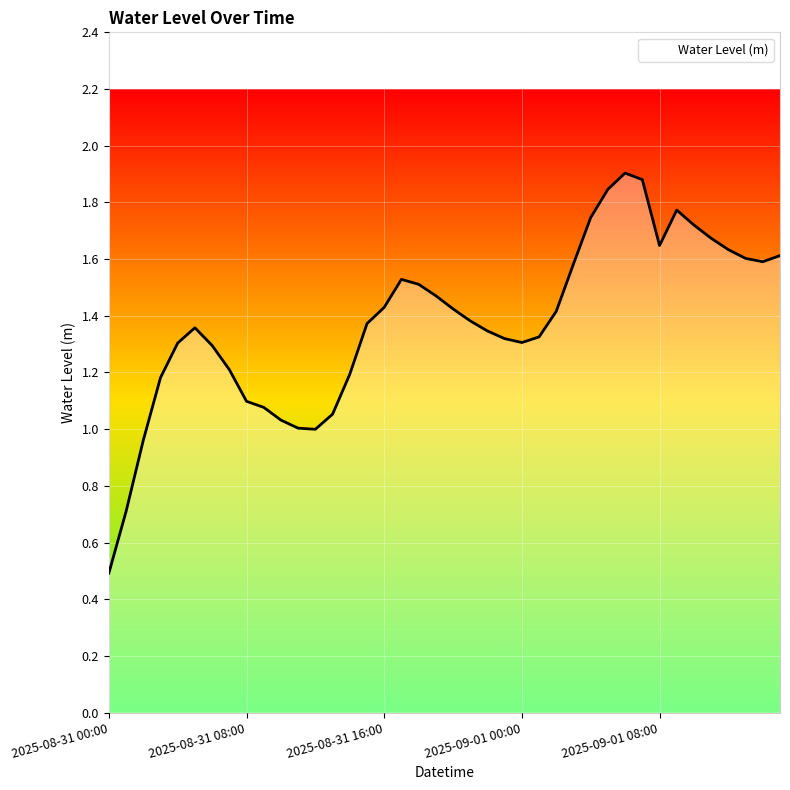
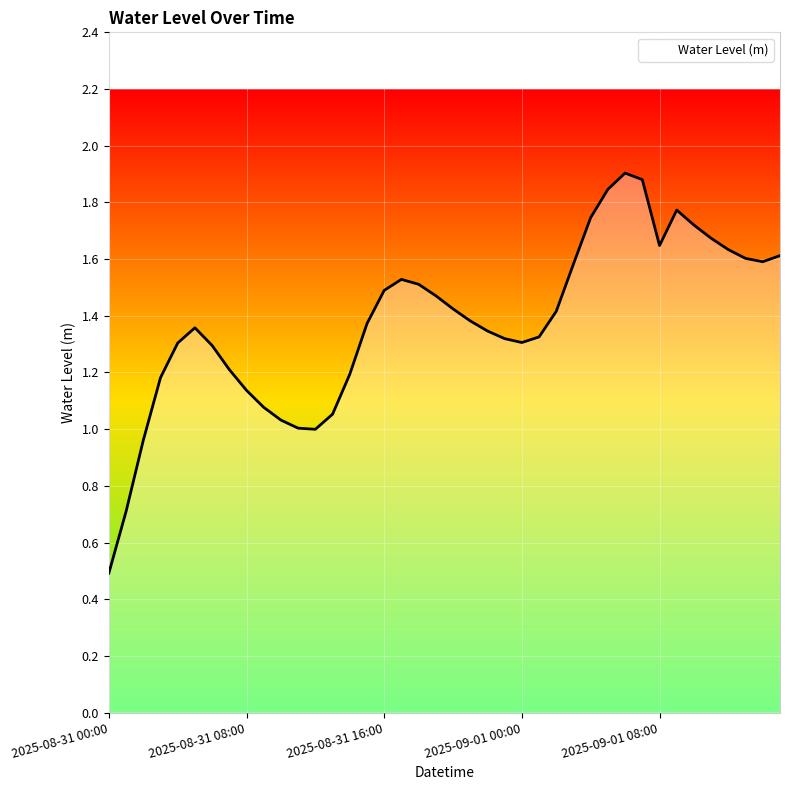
2025-08-31 08:00: 1.10 -> 1.14
2025-08-31 16:00: 1.43 -> 1.49
